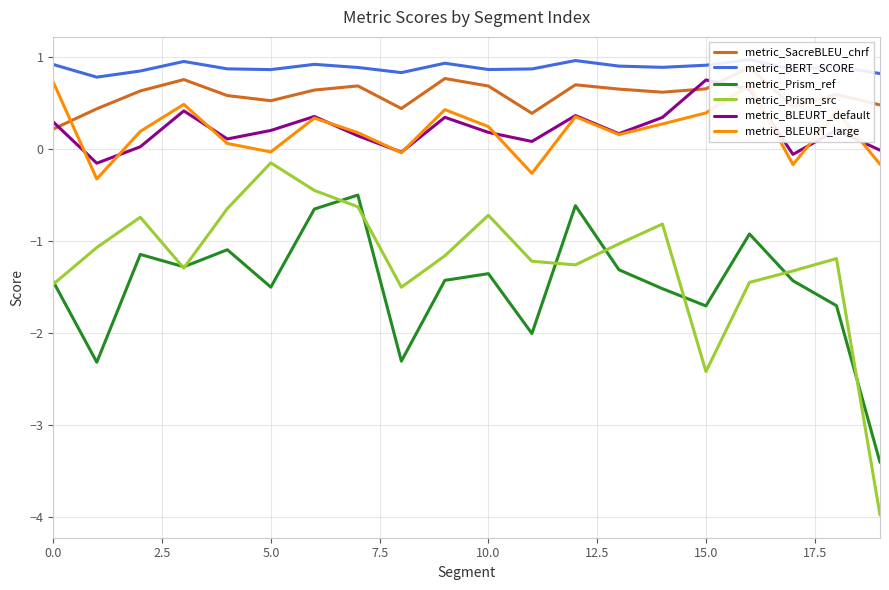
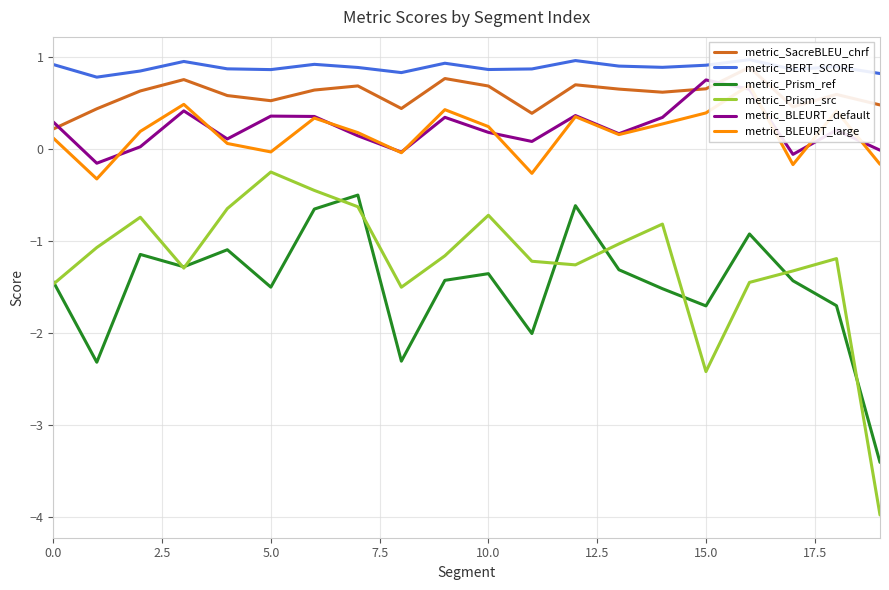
metric_BLEURT_large, 0.0: 0.7 -> 0.1
metric_Prism_src, 5.0: -0.1 -> -0.2
metric_BLEURT_default, 5.0: 0.2 -> 0.4
